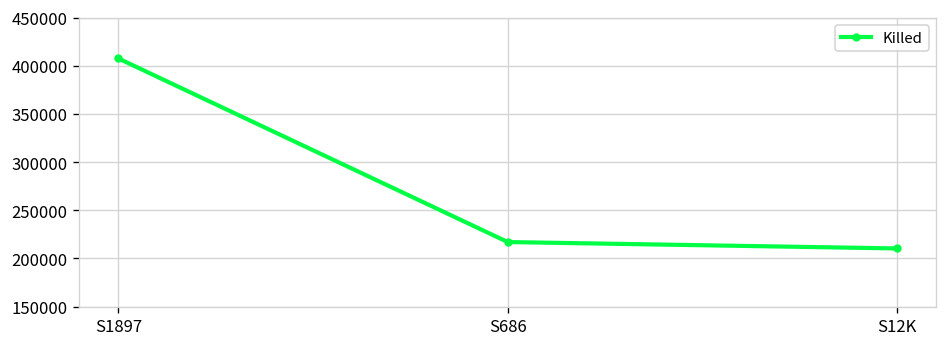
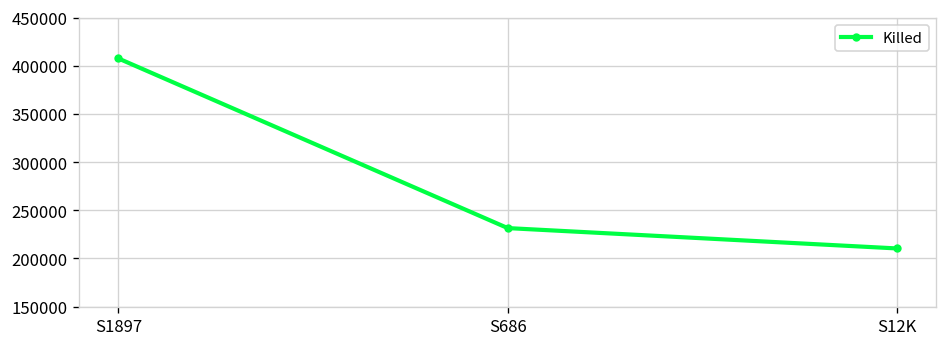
S686: 220000 -> 230000
